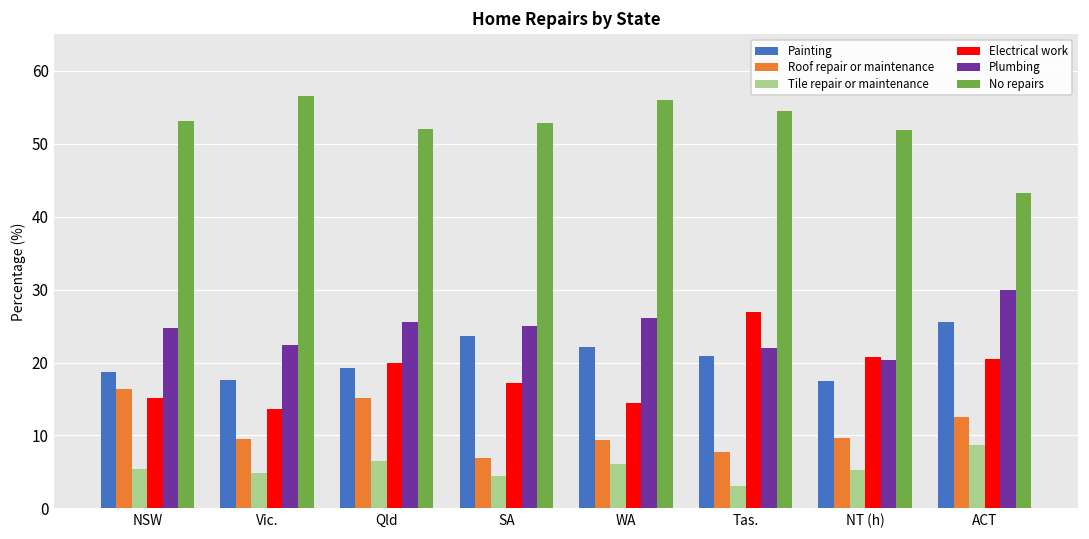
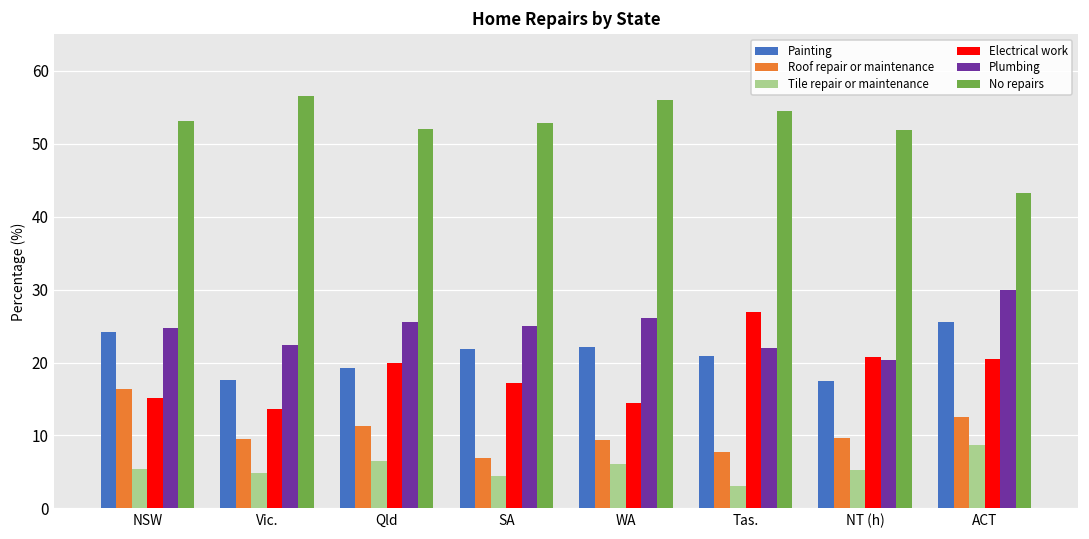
Painting, NSW: 19 -> 24
Roof repair or maintenance, Qld: 15 -> 11
Painting, SA: 24 -> 22
